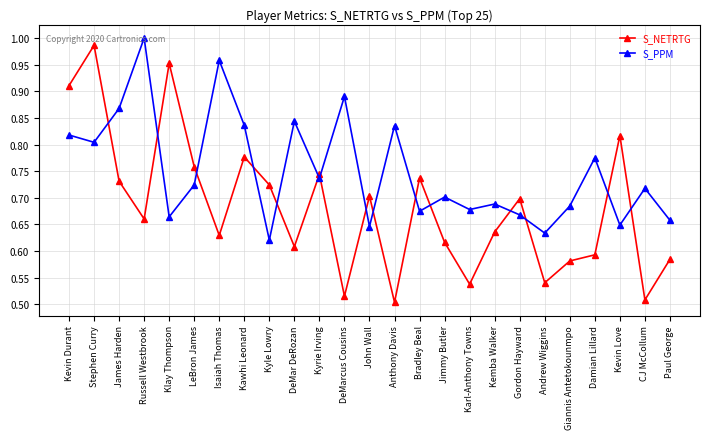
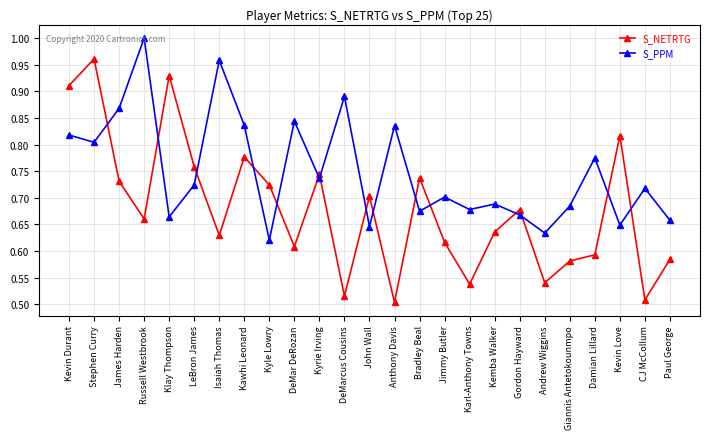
S_NETRTG, Stephen Curry: 0.99 -> 0.96
S_NETRTG, Klay Thompson: 0.95 -> 0.93
S_NETRTG, Gordon Hayward: 0.70 -> 0.68
